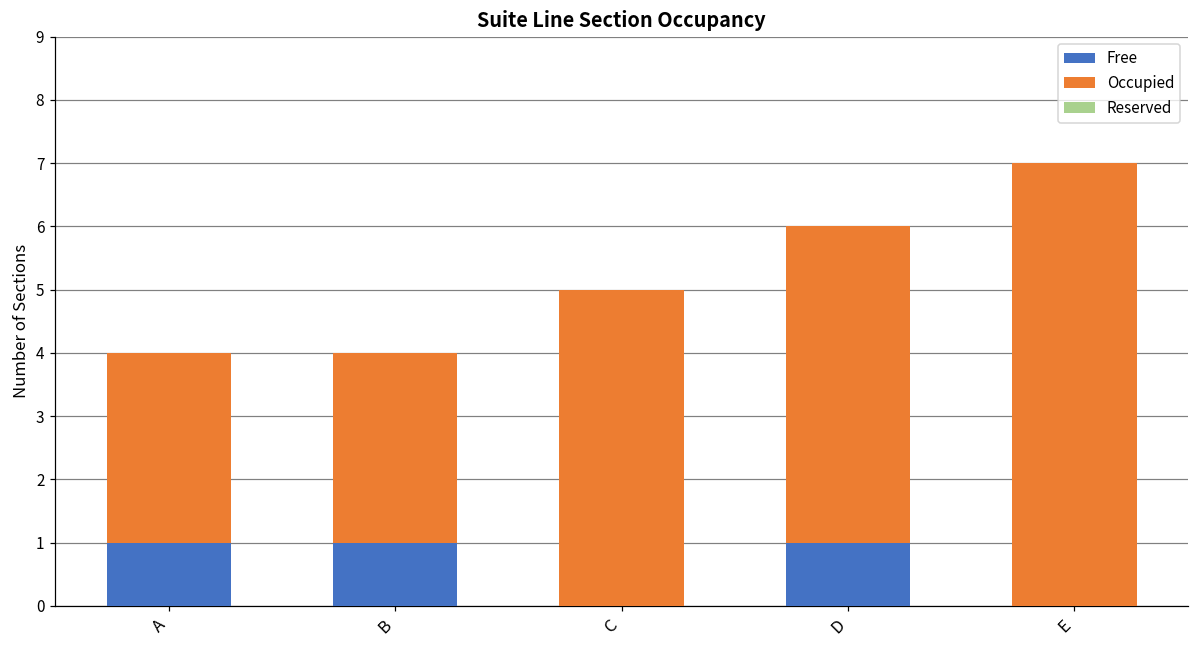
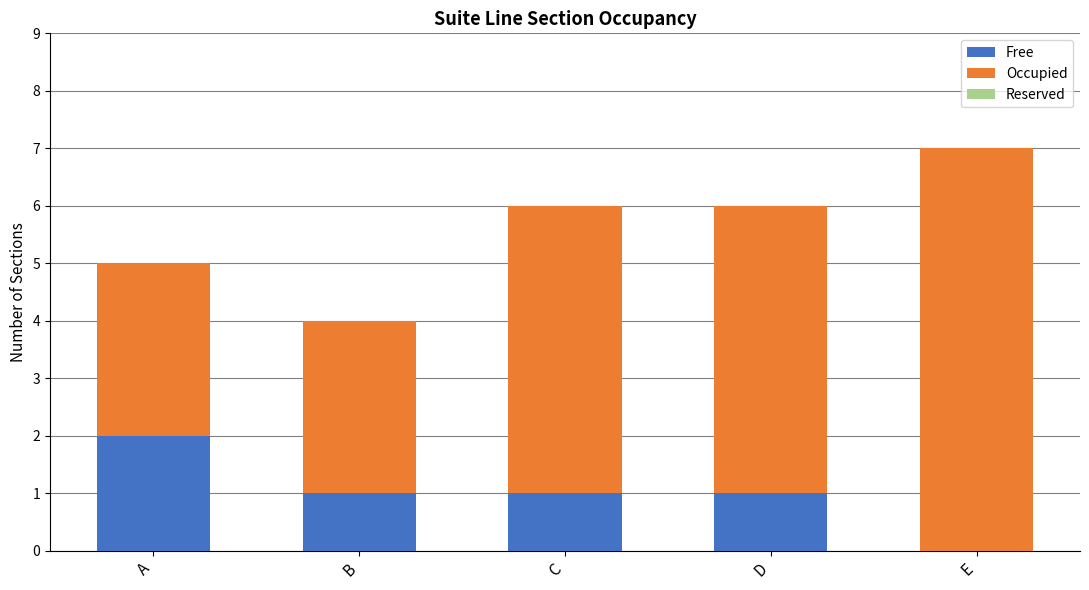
Free, A: 1 -> 2
Free, C: 0 -> 1
